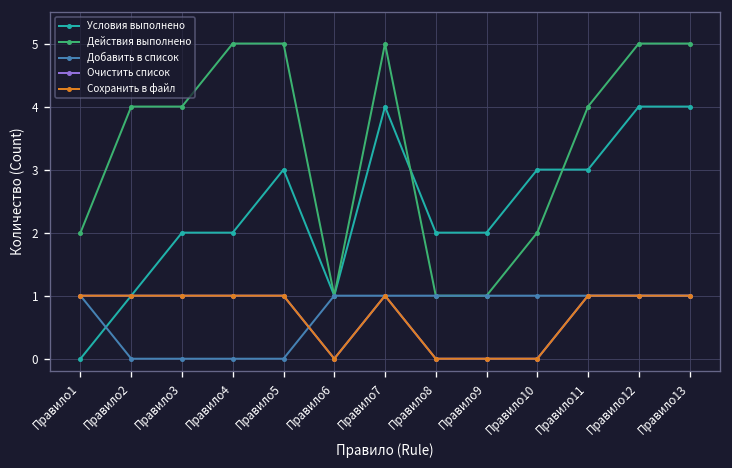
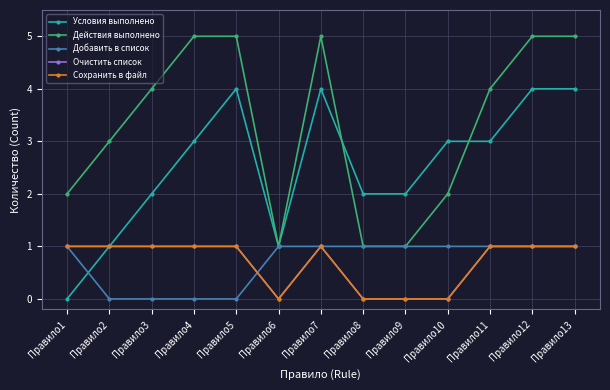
Действия выполнено, Правило2: 4 -> 3
Условия выполнено, Правило4: 2 -> 3
Условия выполнено, Правило5: 3 -> 4
